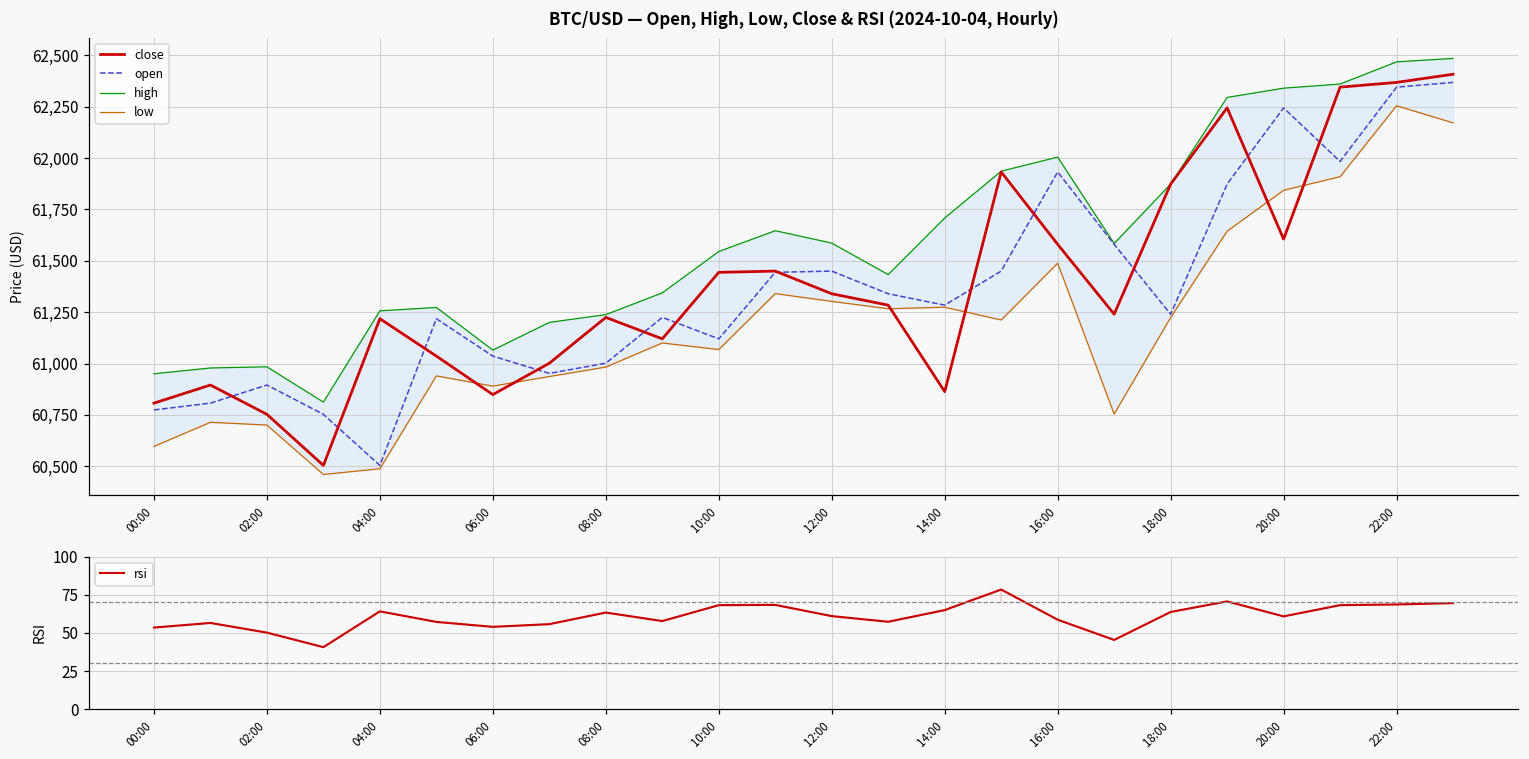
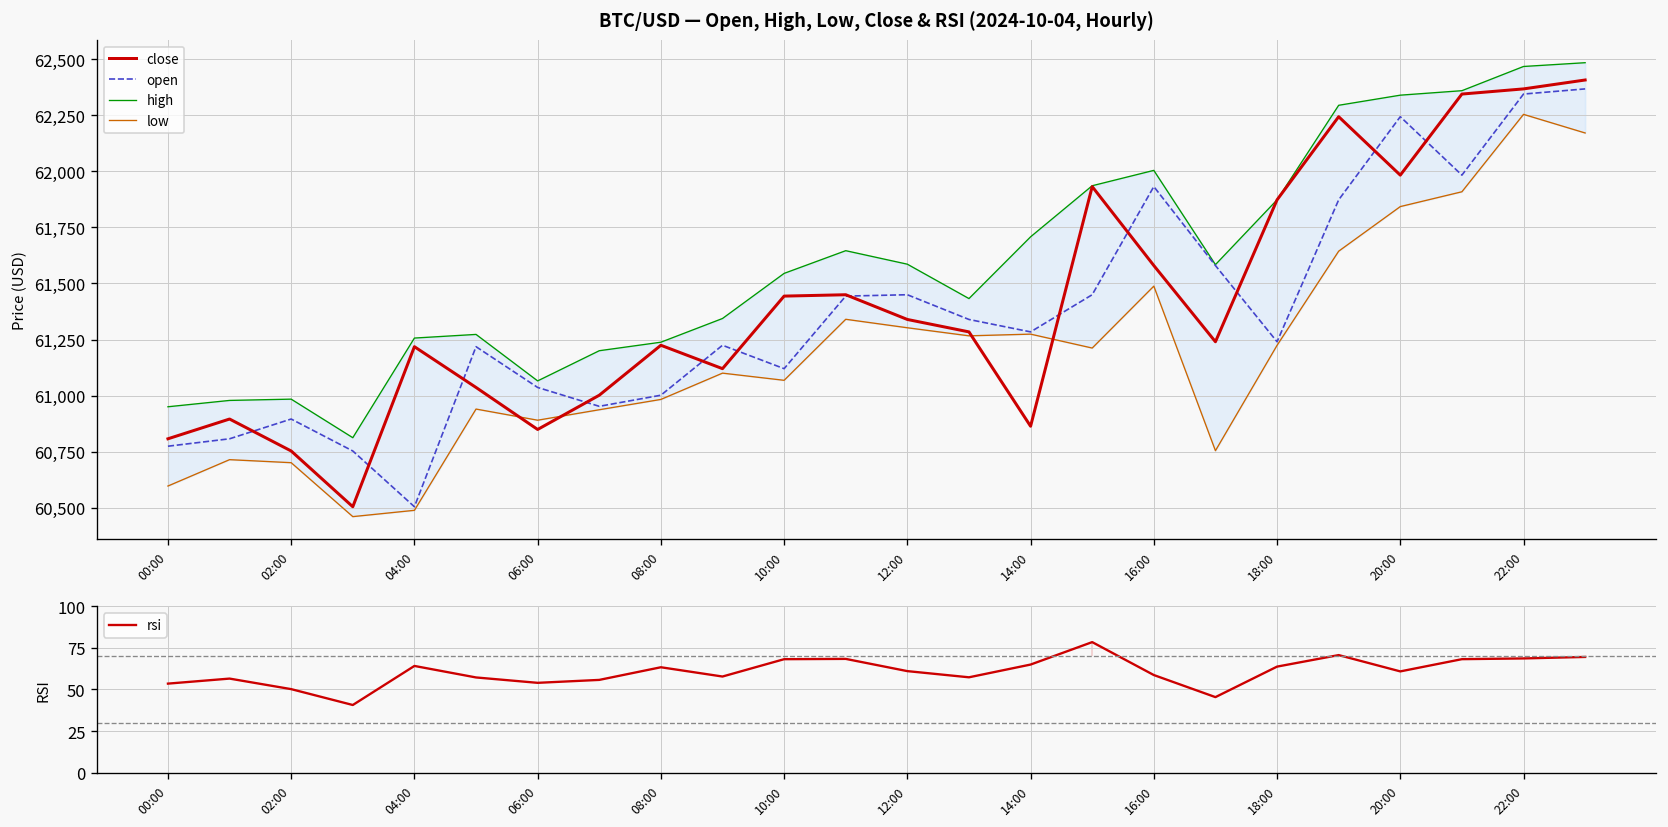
BTC/USD — Open, High, Low, Close & RSI (2024-10-04, Hourly), close, 20:00: 61,610 -> 61,980
